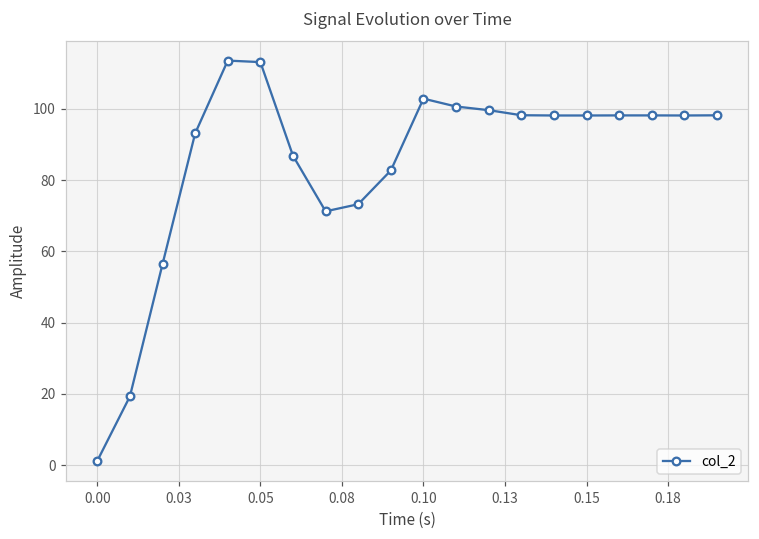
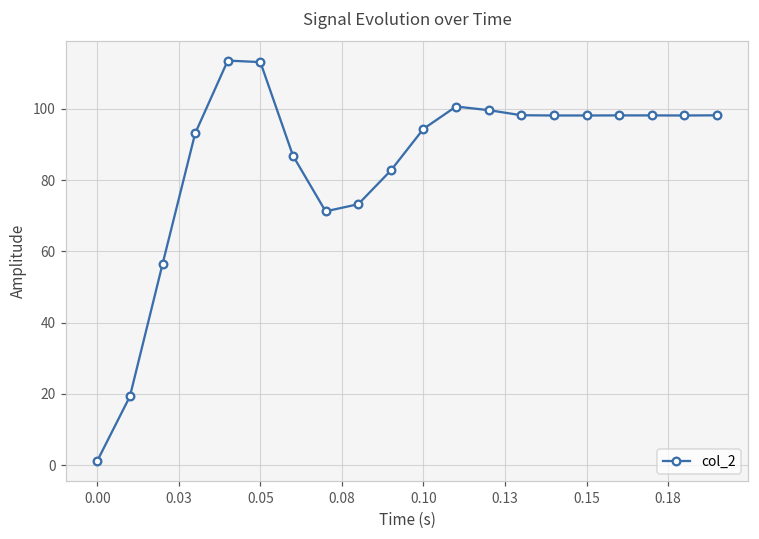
0.10: 103 -> 94
